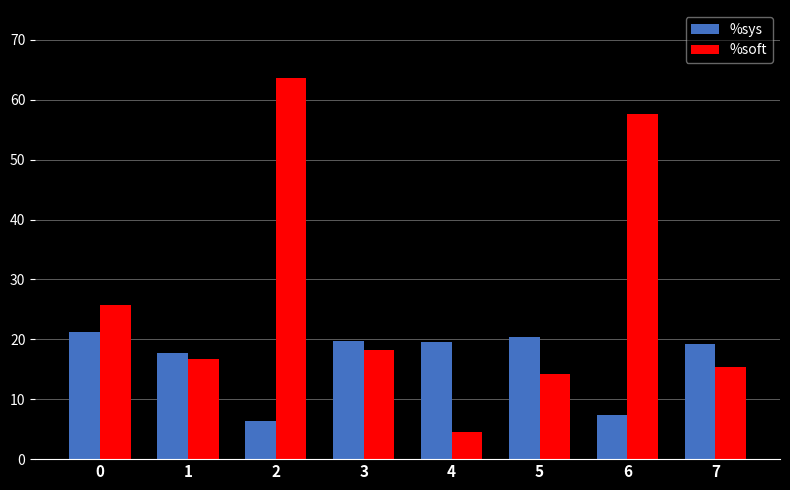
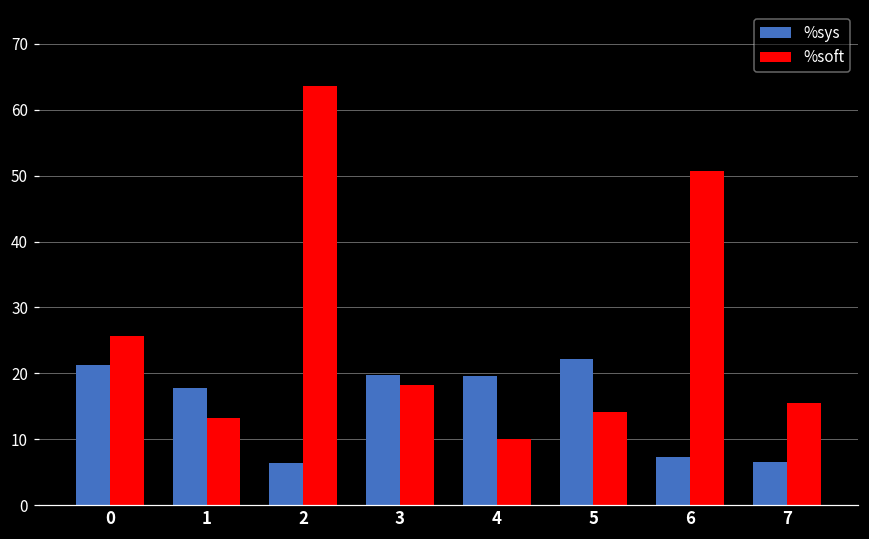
%soft, 1: 17 -> 13
%soft, 4: 5 -> 10
%sys, 5: 20 -> 22
%soft, 6: 58 -> 51
%sys, 7: 19 -> 7
